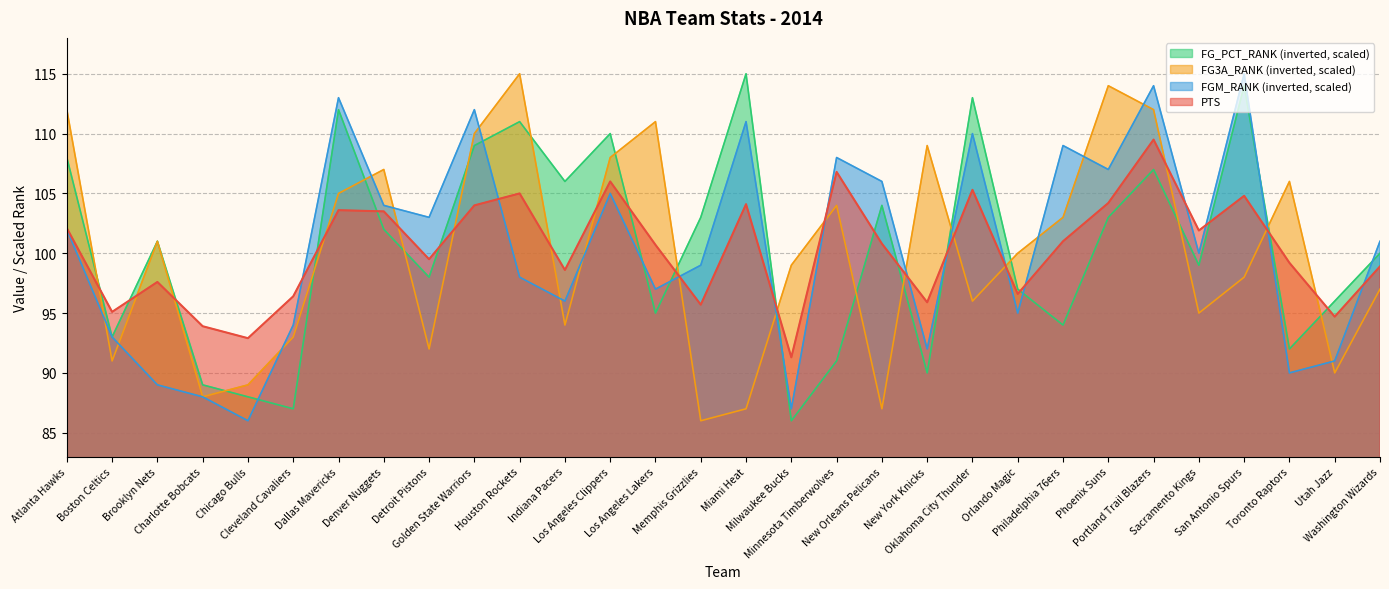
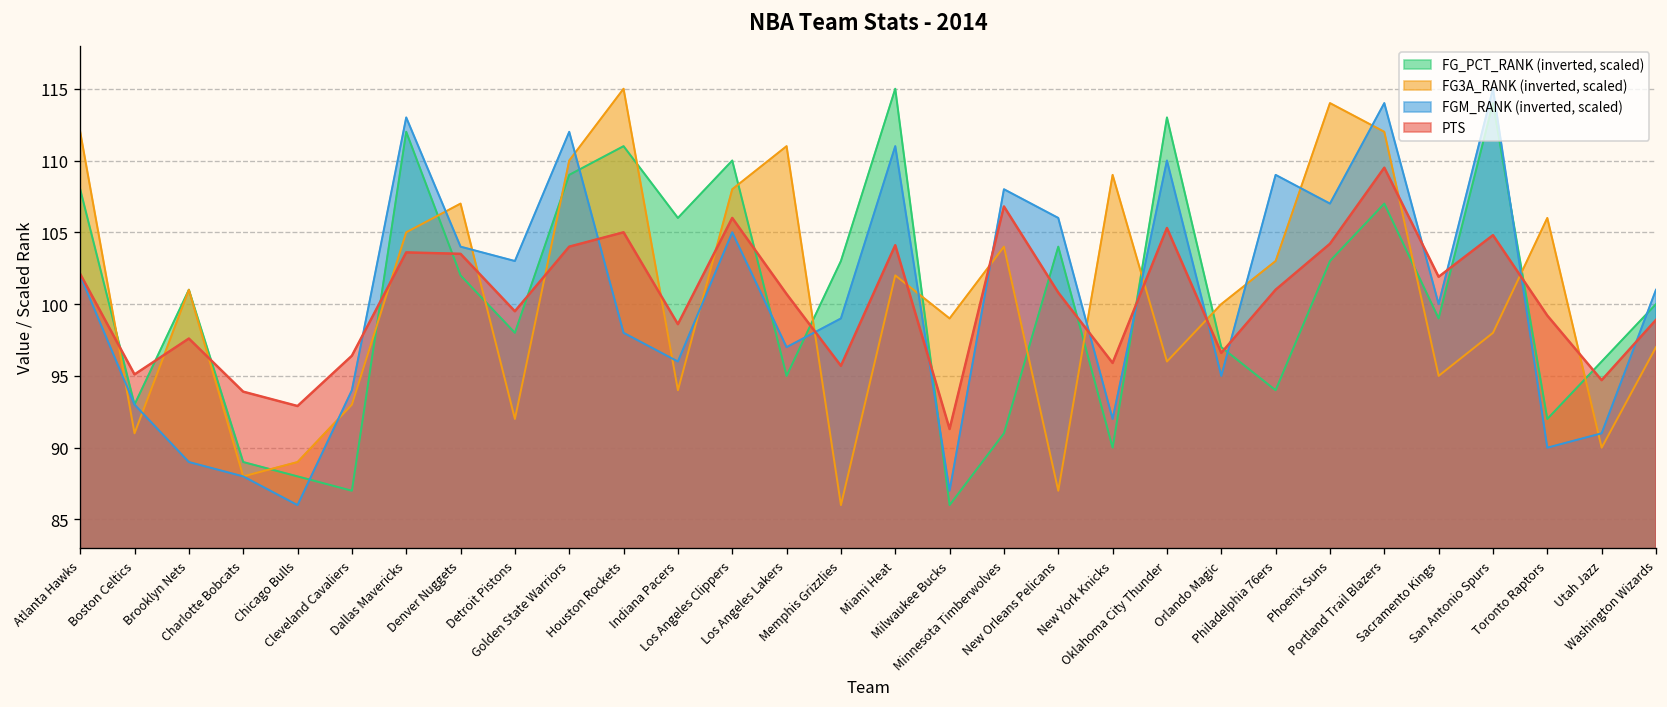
FG3A_RANK (inverted, scaled), Miami Heat: 87.0 -> 102.0
